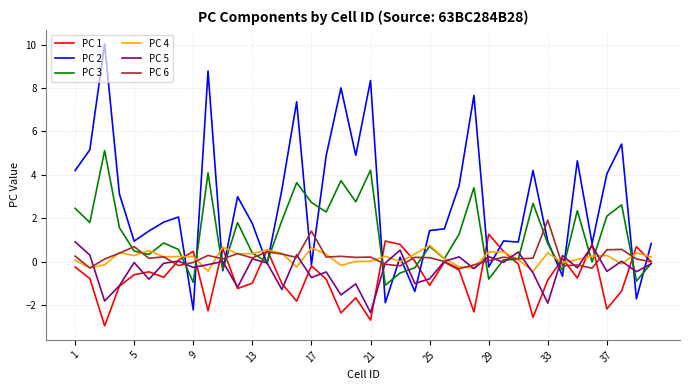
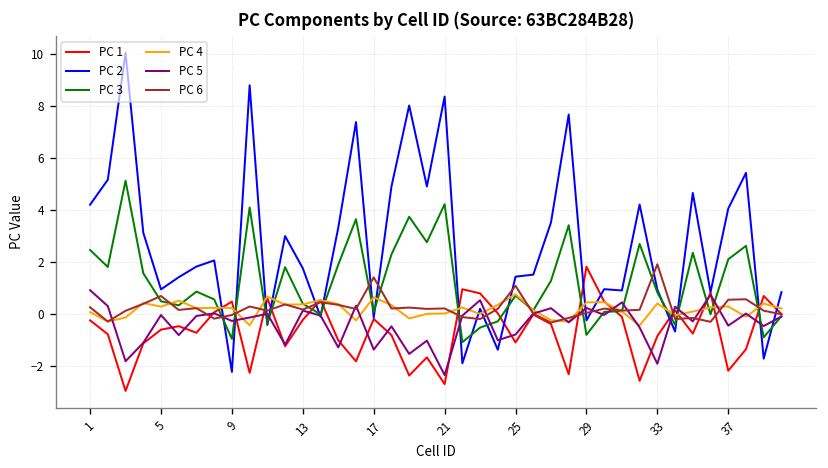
PC 1, 13: -1.0 -> -0.2
PC 3, 17: 2.7 -> 0.1
PC 5, 17: -0.7 -> -1.4
PC 6, 25: 0.2 -> 1.1
PC 1, 29: 1.3 -> 1.8
